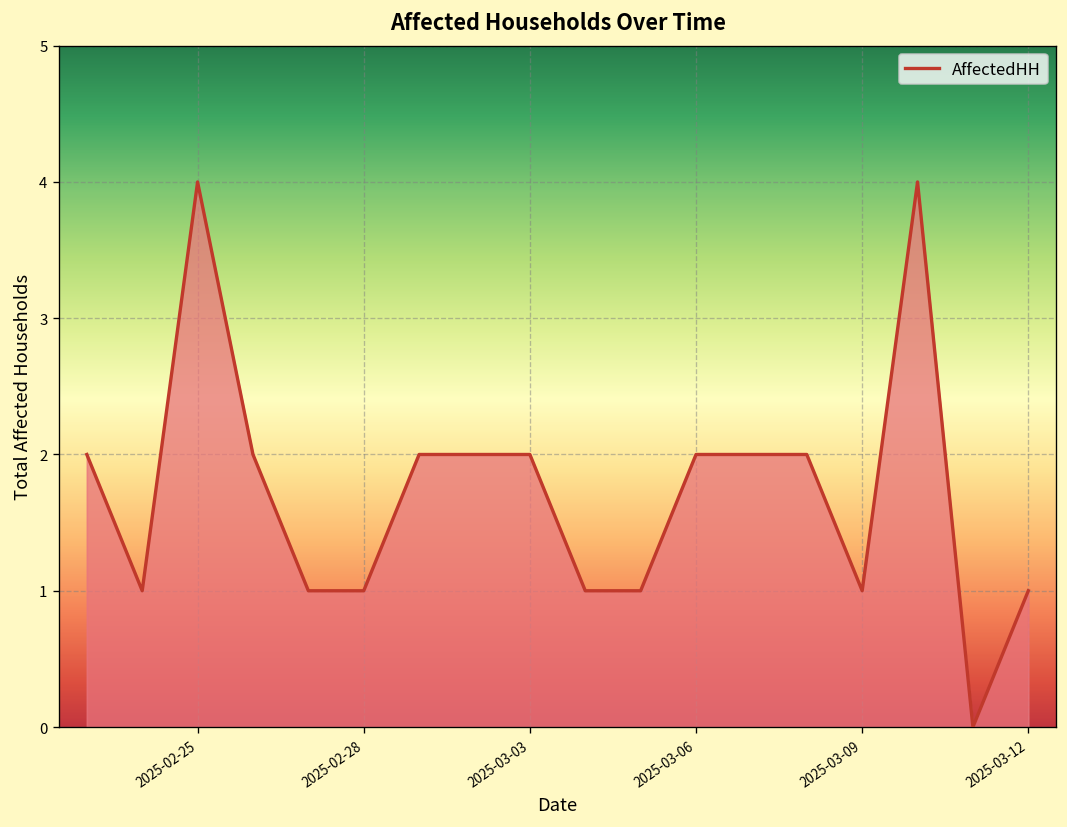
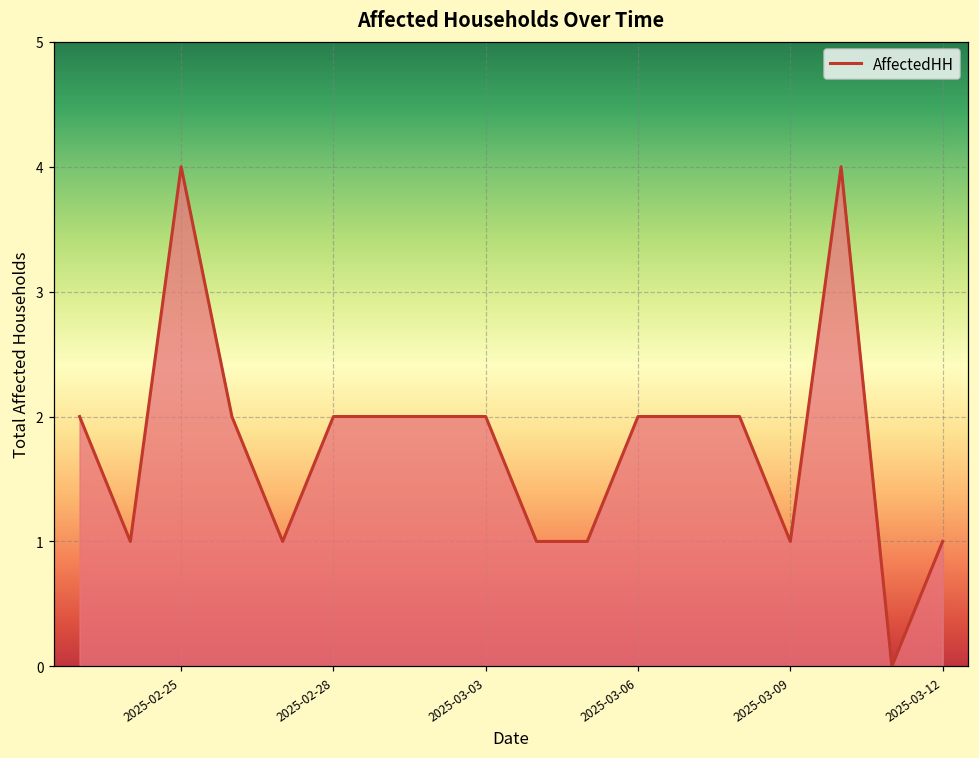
2025-02-28: 1 -> 2
